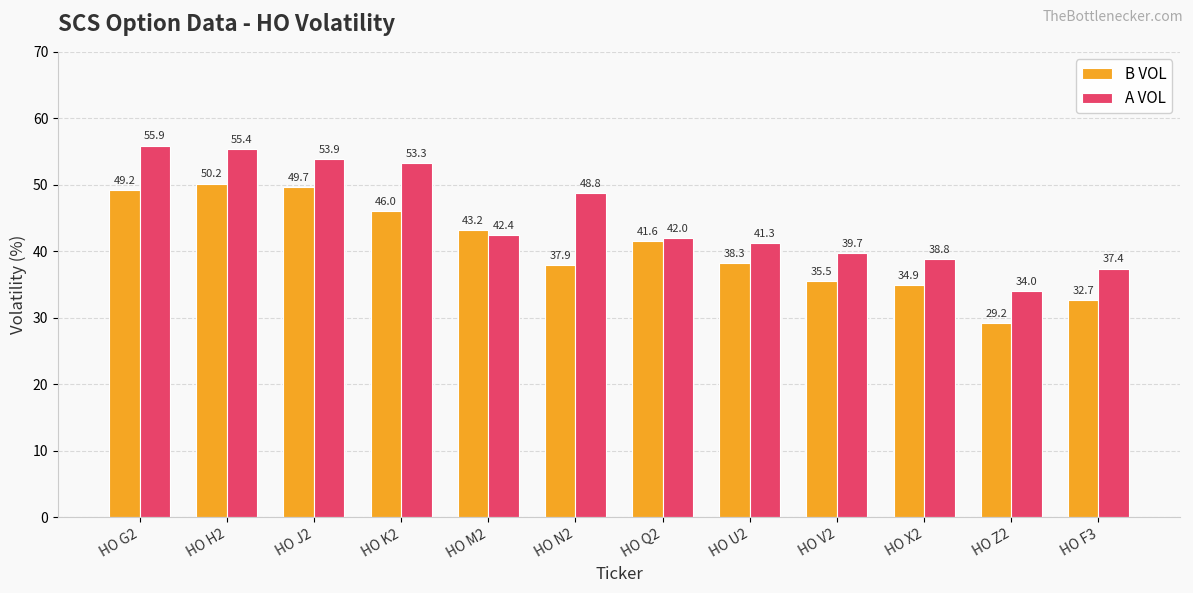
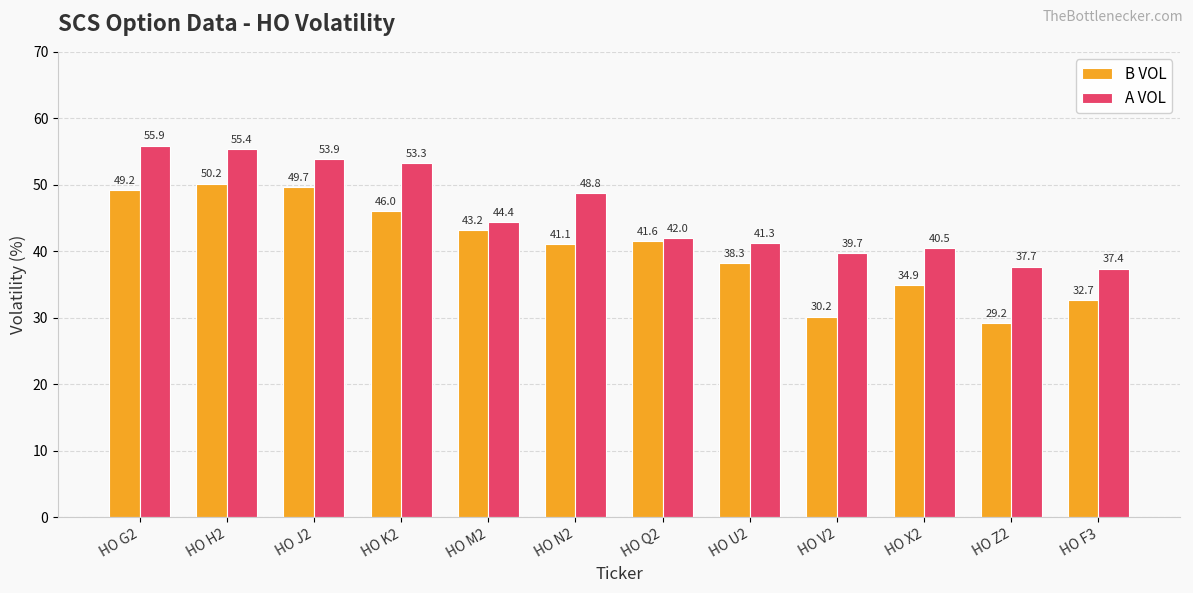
A VOL, HO M2: 42.4 -> 44.4
B VOL, HO N2: 37.9 -> 41.1
B VOL, HO V2: 35.5 -> 30.2
A VOL, HO X2: 38.8 -> 40.5
A VOL, HO Z2: 34.0 -> 37.7
